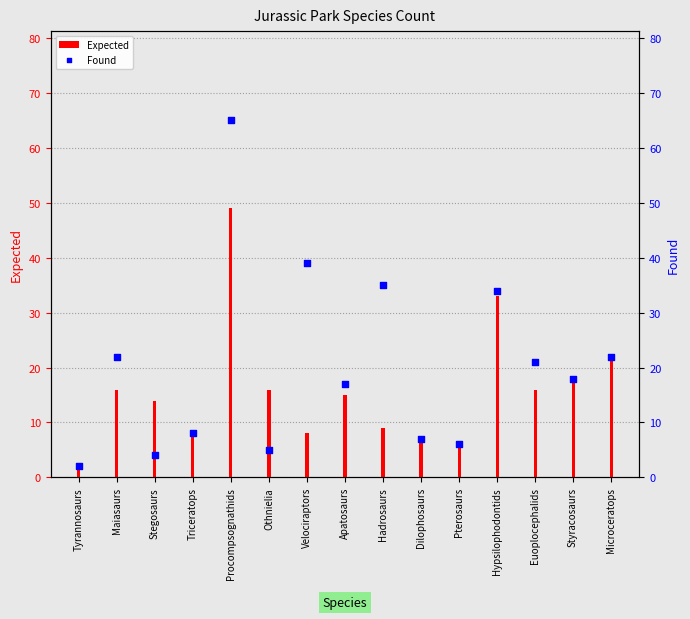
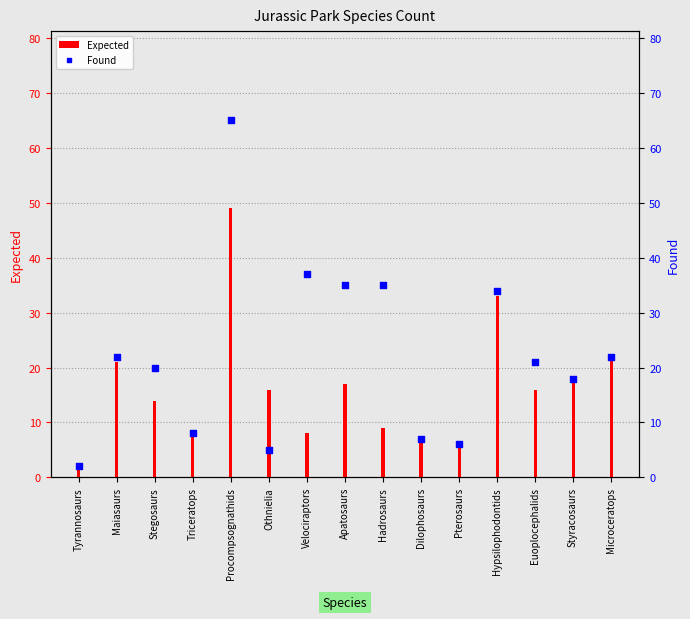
Expected, Maiasaurs: 16 -> 21
Expected, Apatosaurs: 15 -> 17
Found, Stegosaurs: 4 -> 20
Found, Velociraptors: 39 -> 37
Found, Apatosaurs: 17 -> 35
